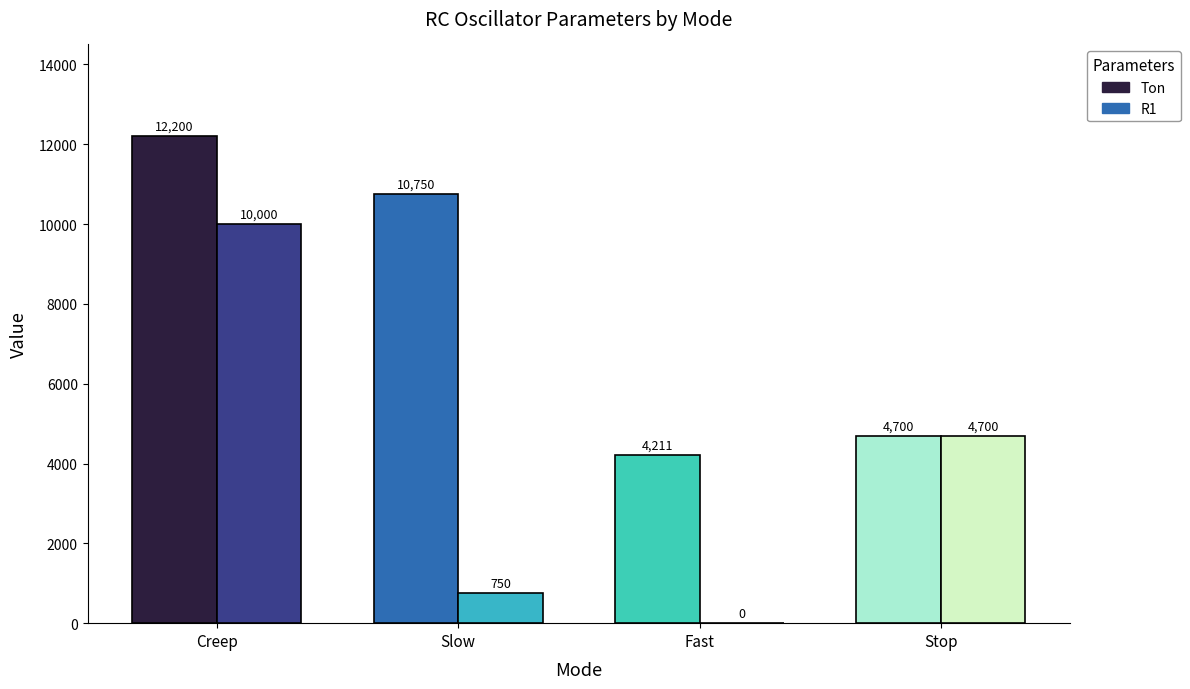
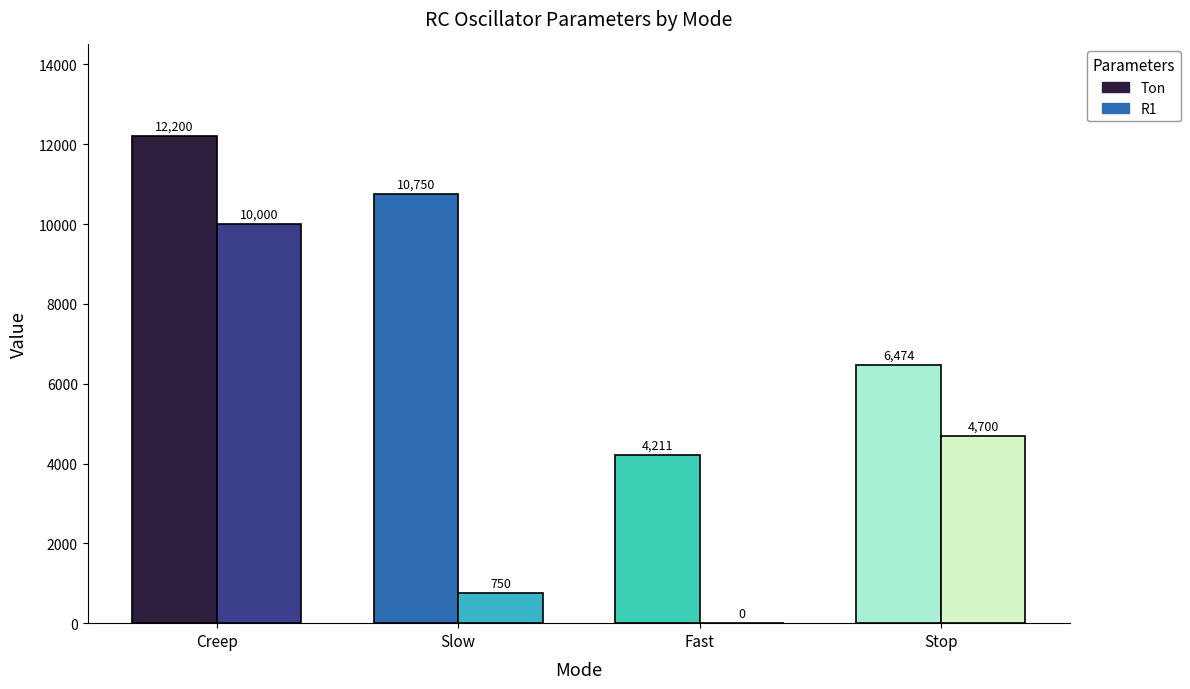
Ton, Stop: 4,700 -> 6,474
